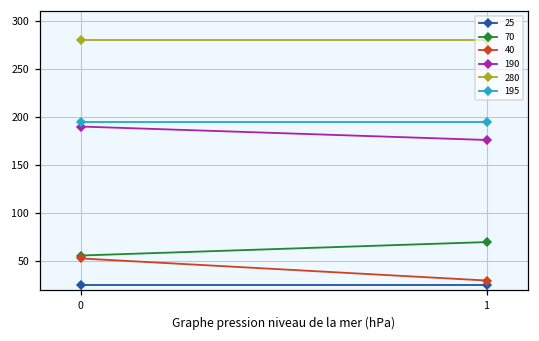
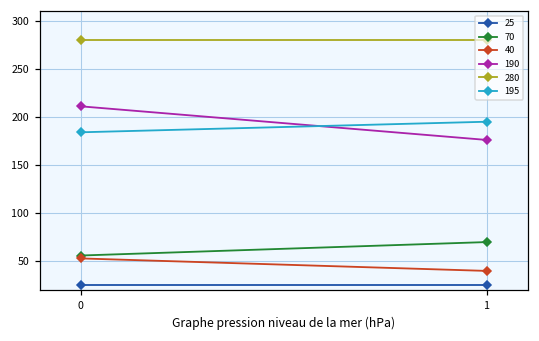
190, 0: 190 -> 210
195, 0: 200 -> 180
40, 1: 30 -> 40
